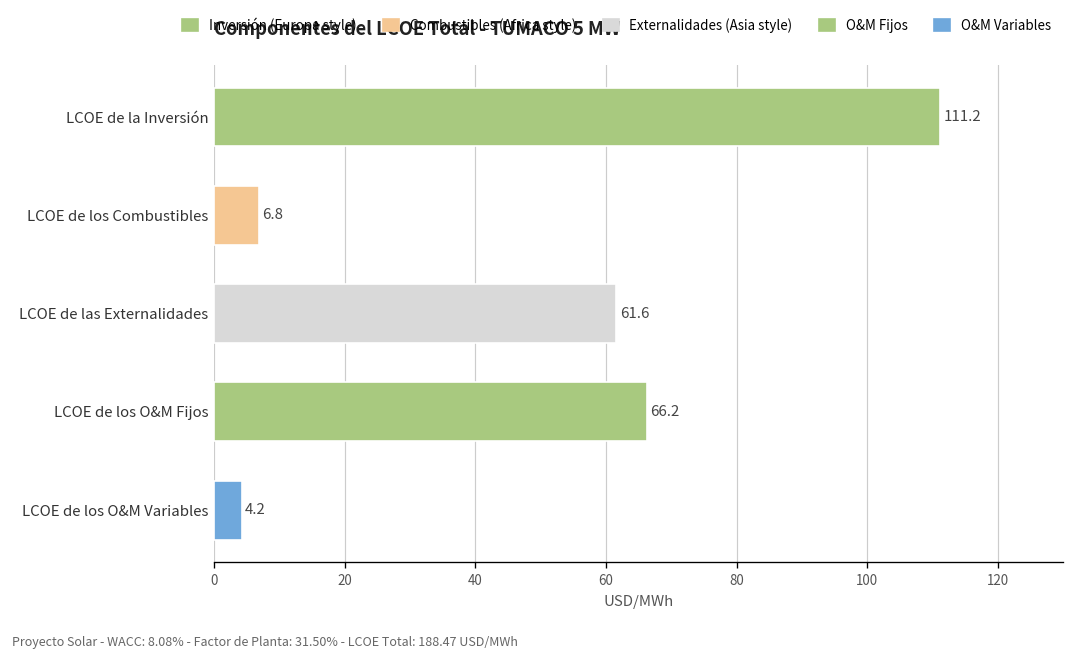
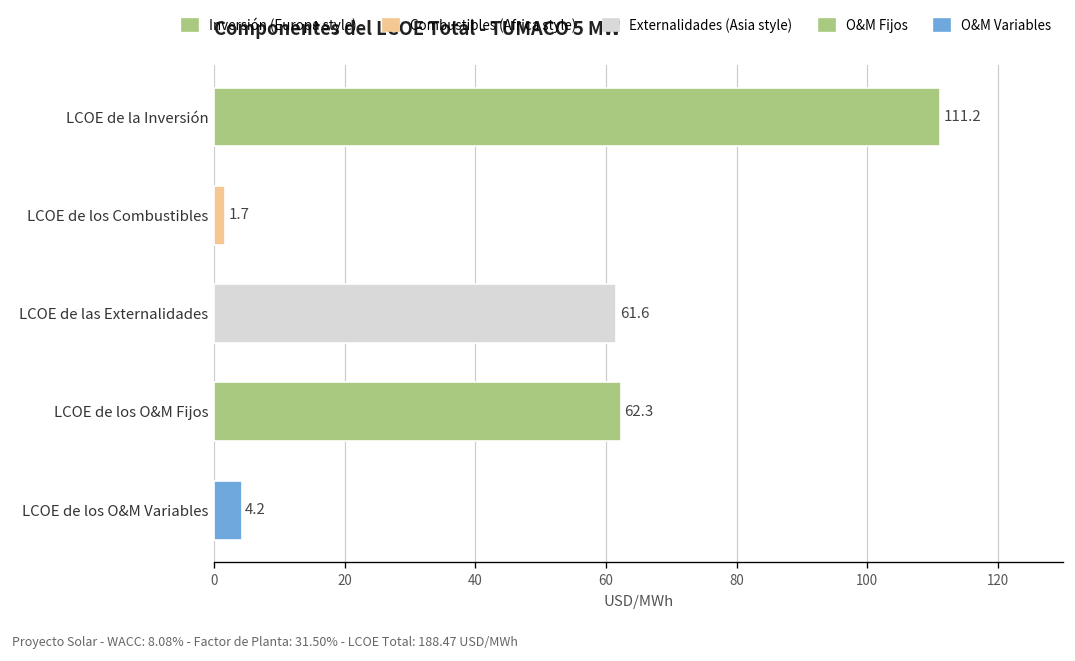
LCOE de los Combustibles: 6.8 -> 1.7
LCOE de los O&M Fijos: 66.2 -> 62.3
